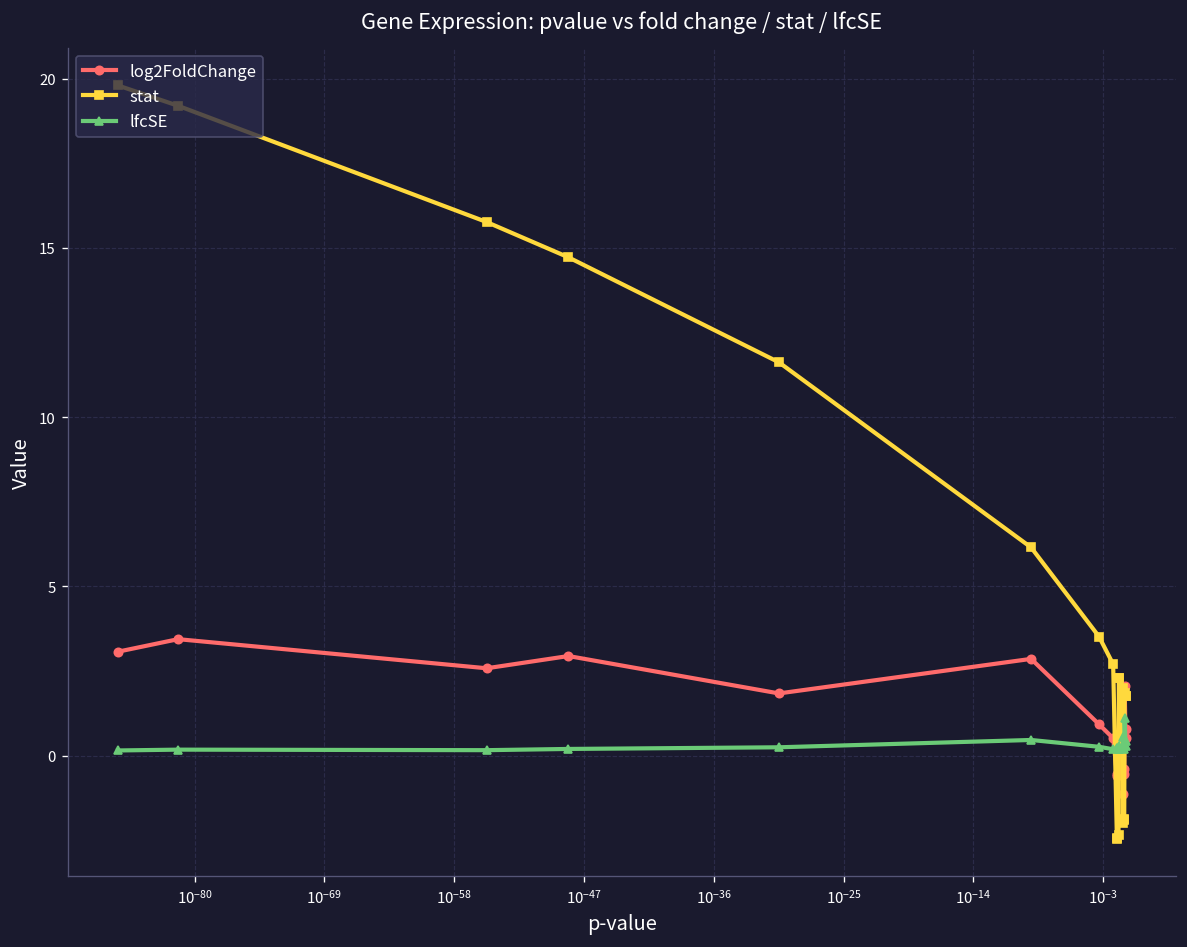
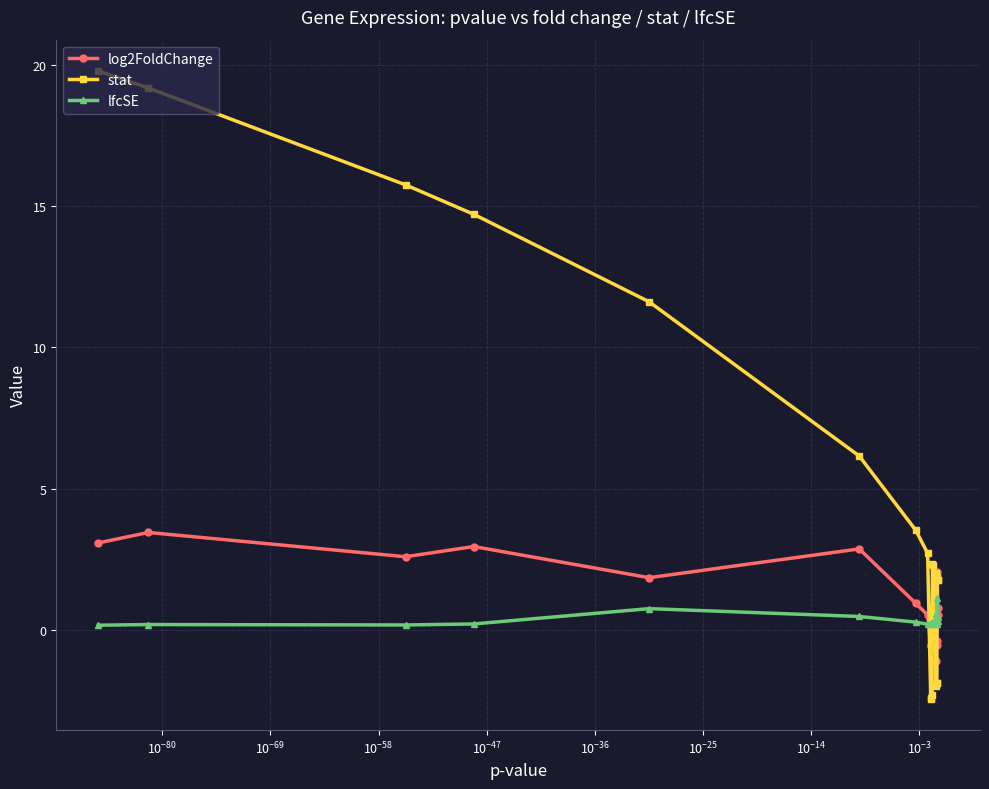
lfcSE, 10^-36: 0.2 -> 0.7
